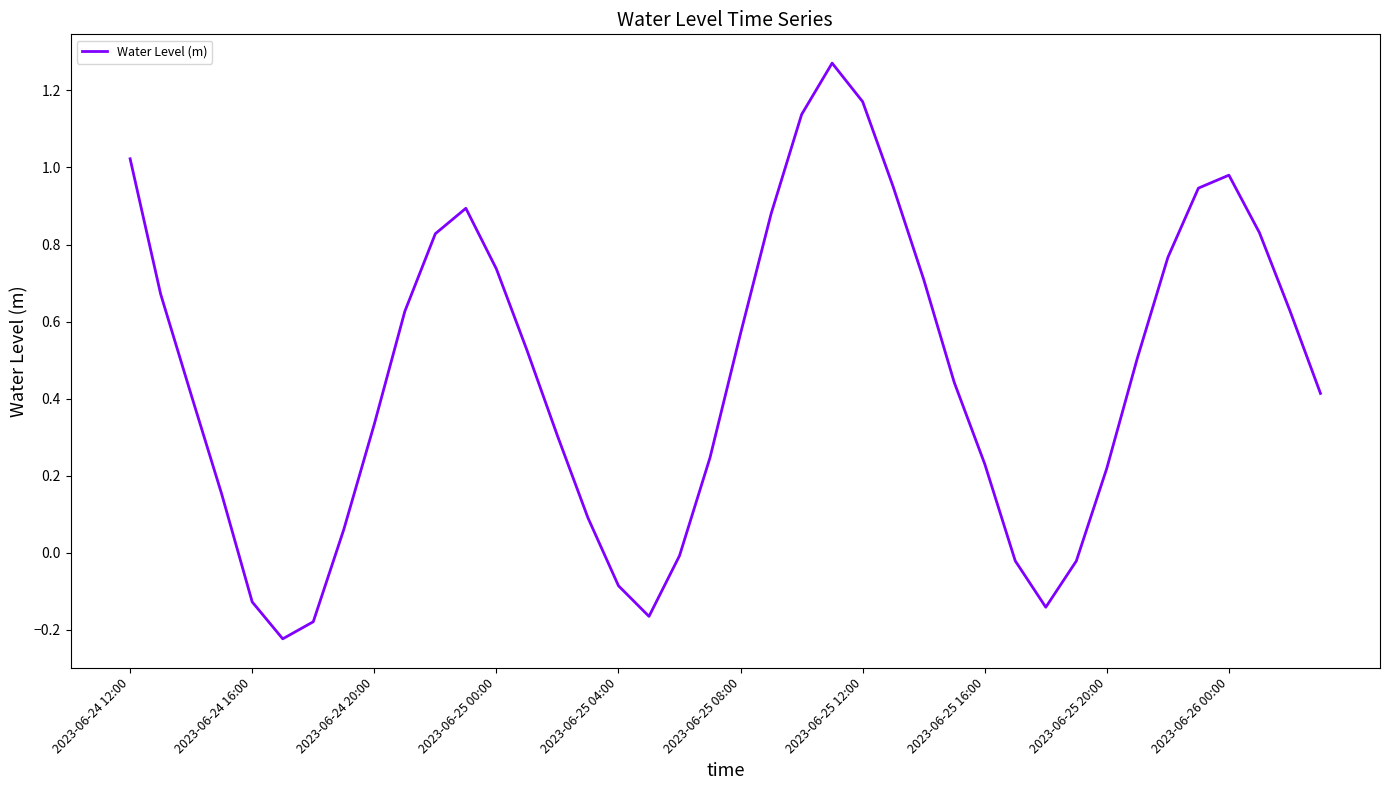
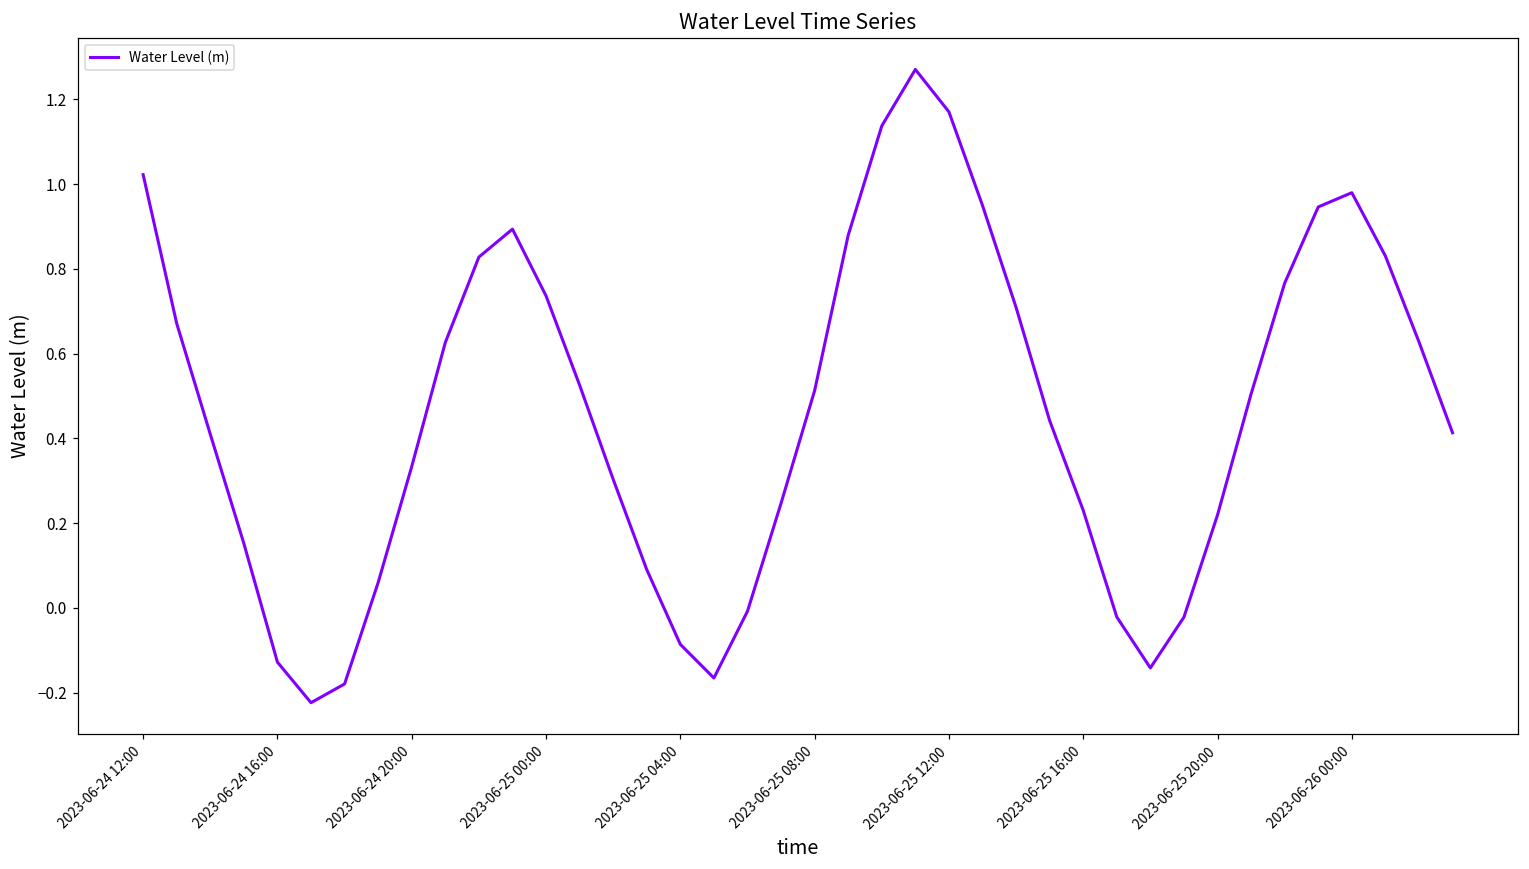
2023-06-25 08:00: 0.57 -> 0.51
